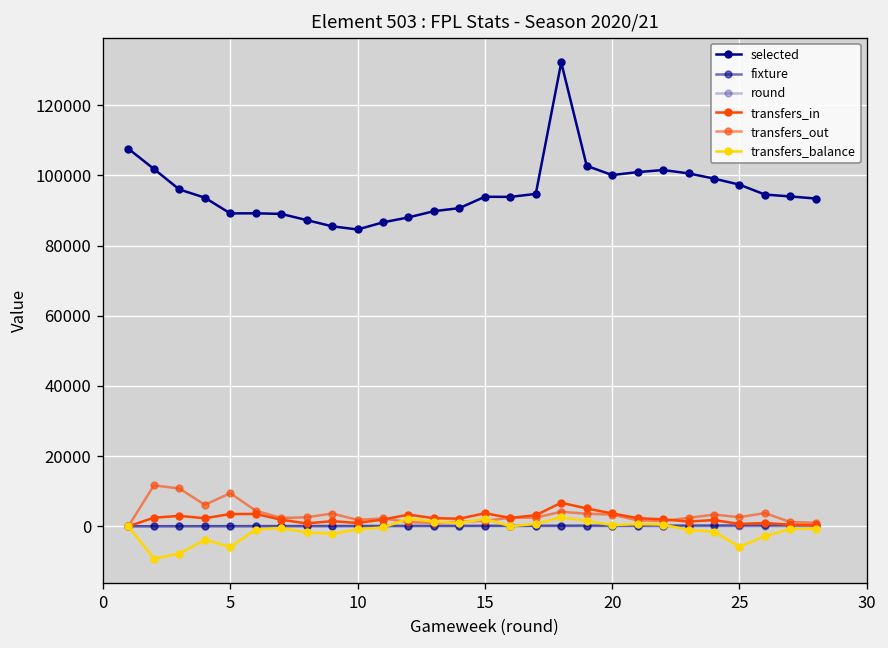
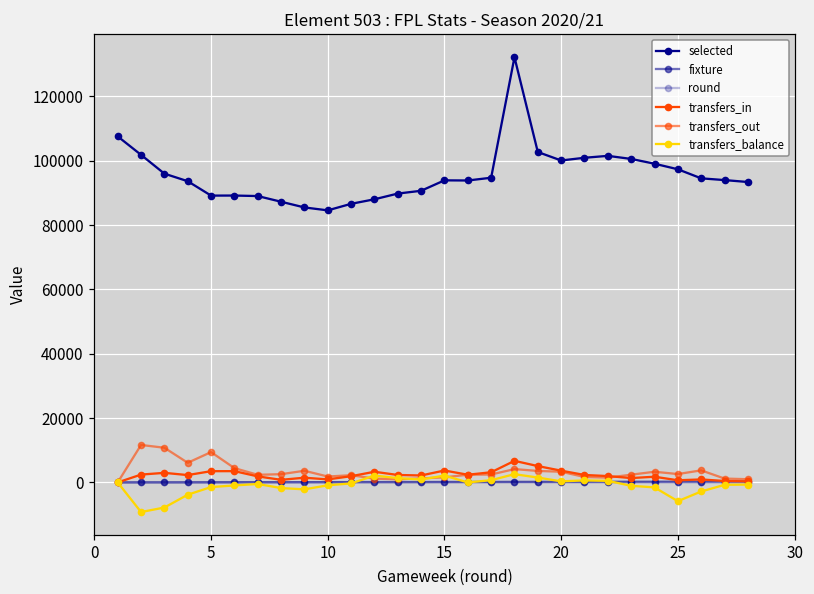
transfers_balance, 5: -6000 -> -1000
